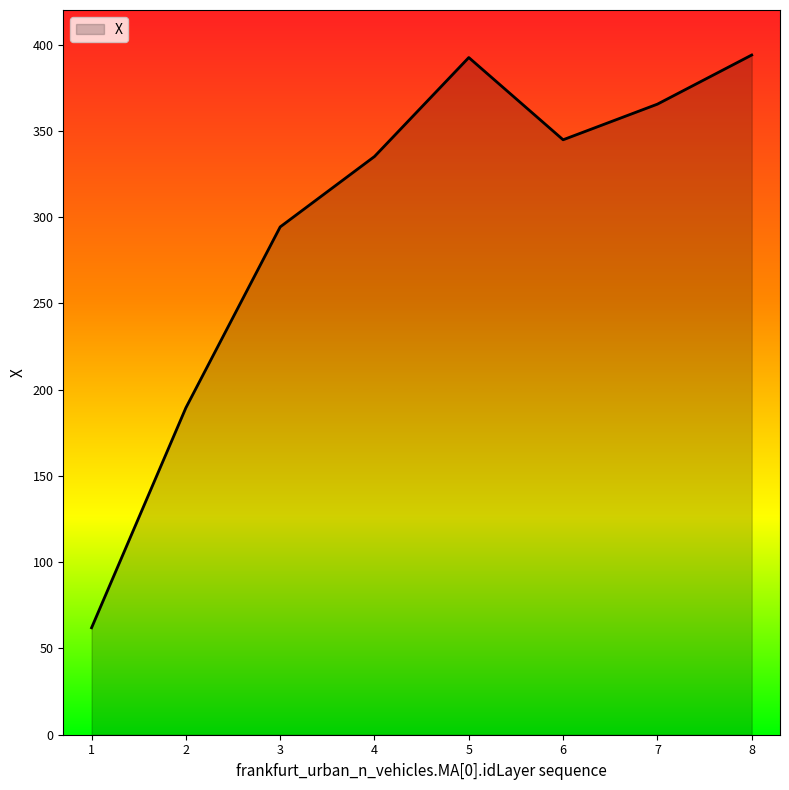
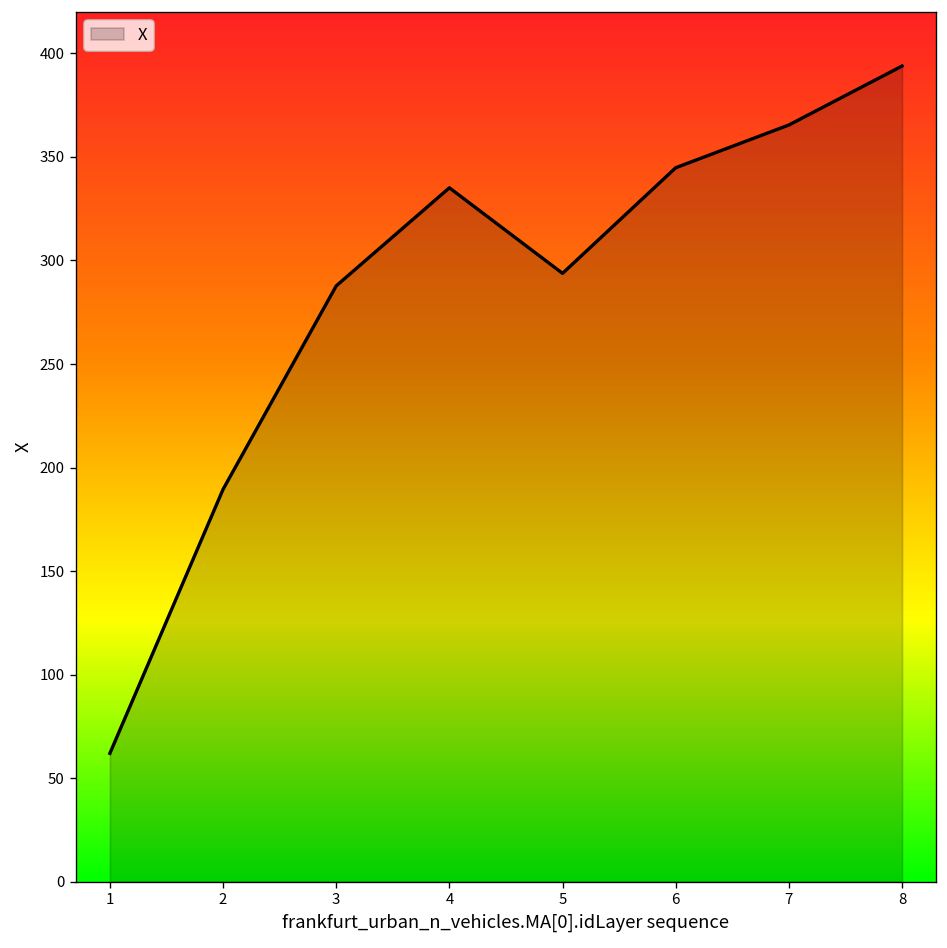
3: 294 -> 288
5: 392 -> 294
